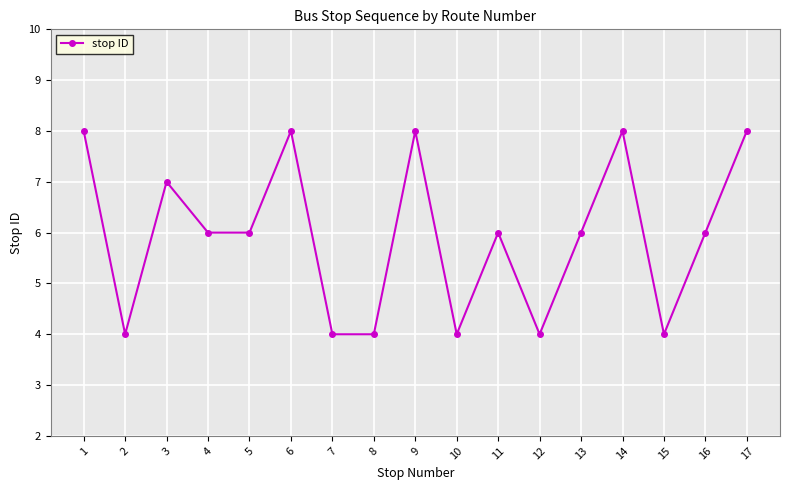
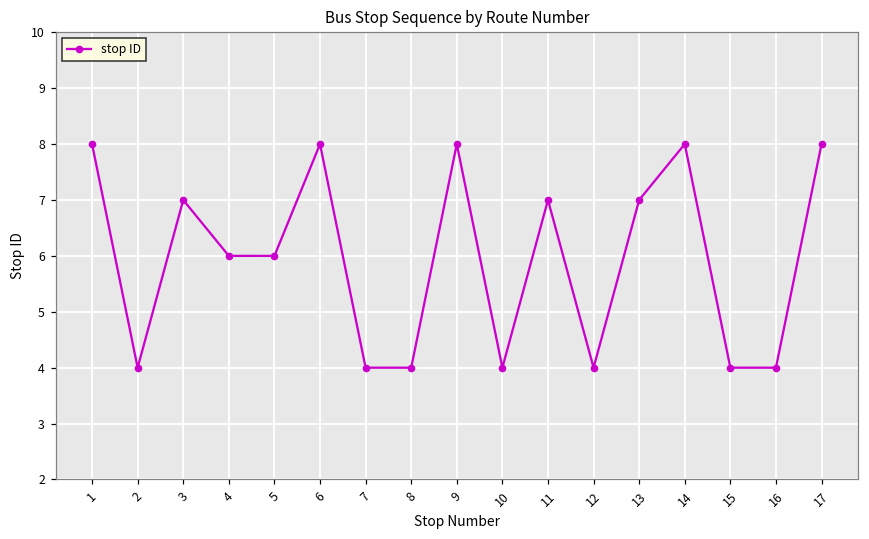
11: 6 -> 7
13: 6 -> 7
16: 6 -> 4
